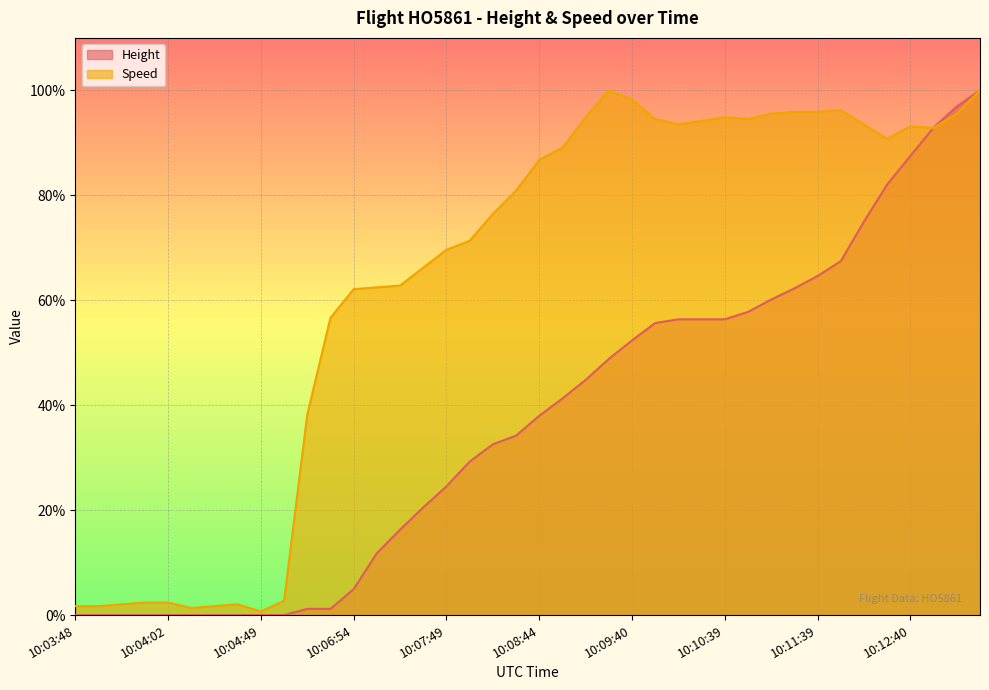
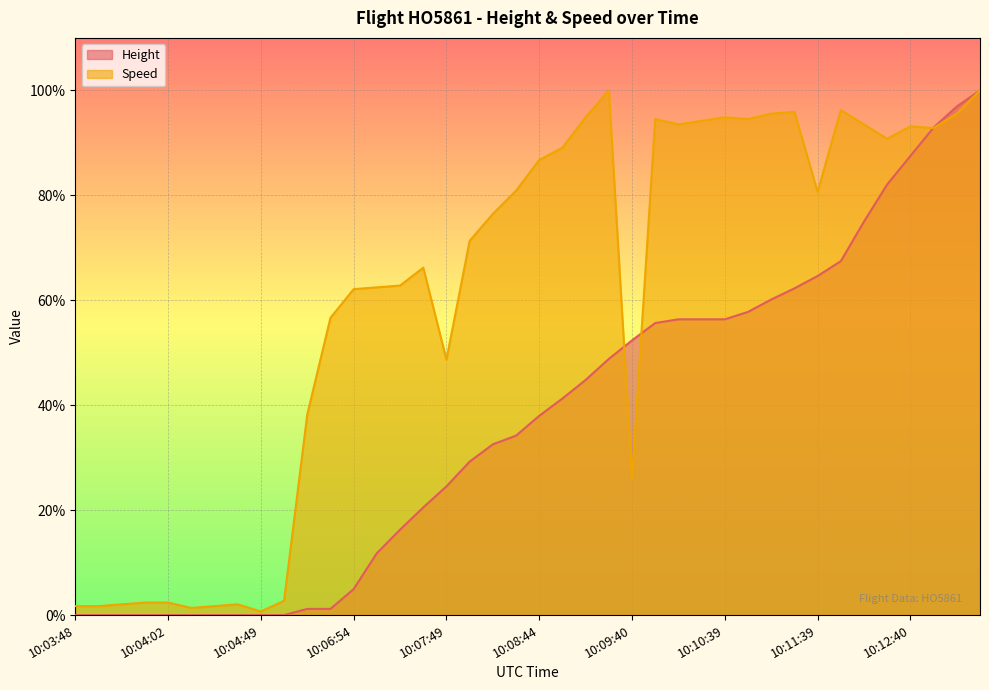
Speed, 10:07:49: 70% -> 49%
Speed, 10:09:40: 98% -> 26%
Speed, 10:11:39: 96% -> 81%
